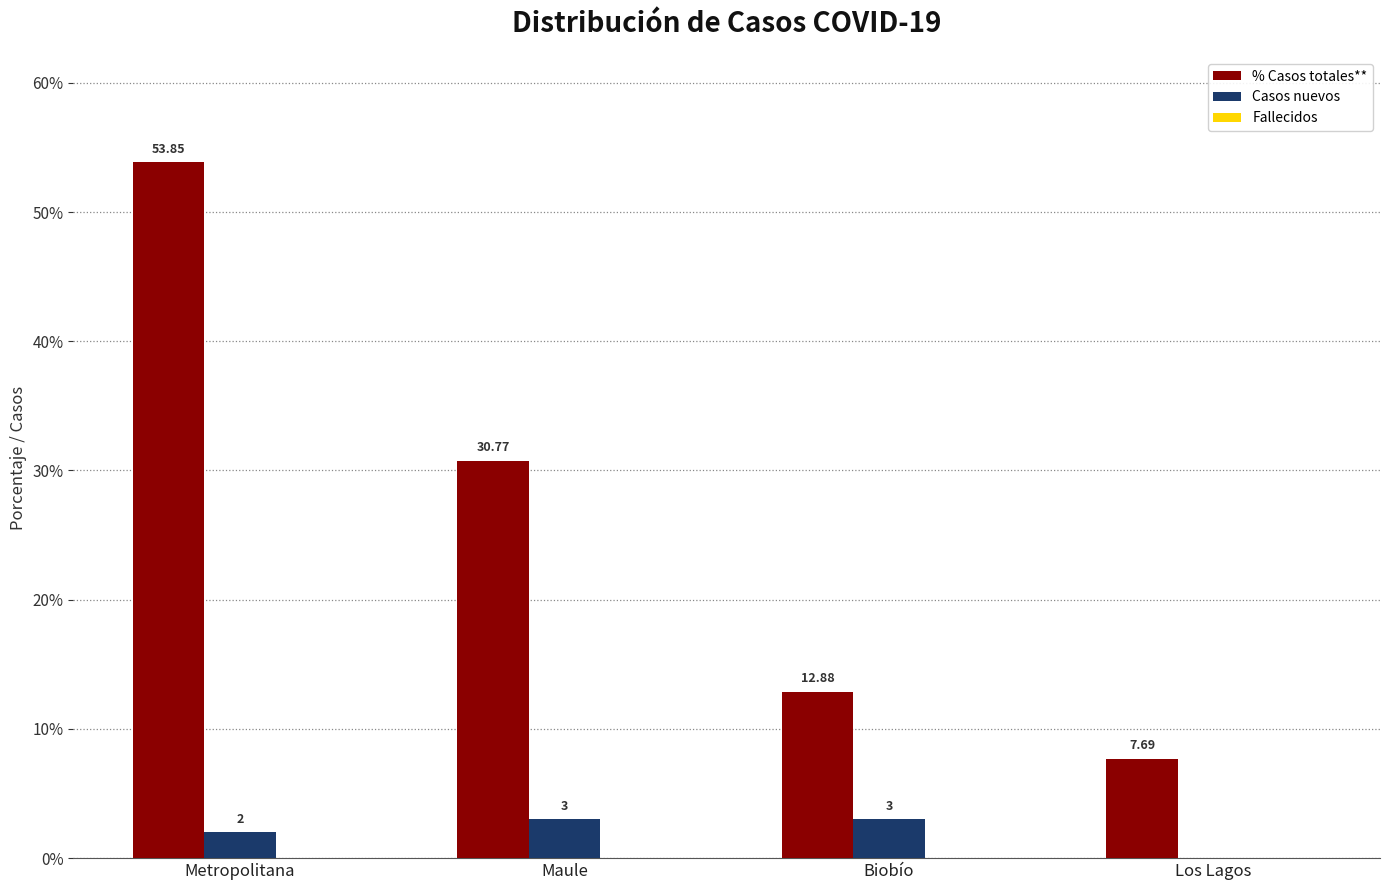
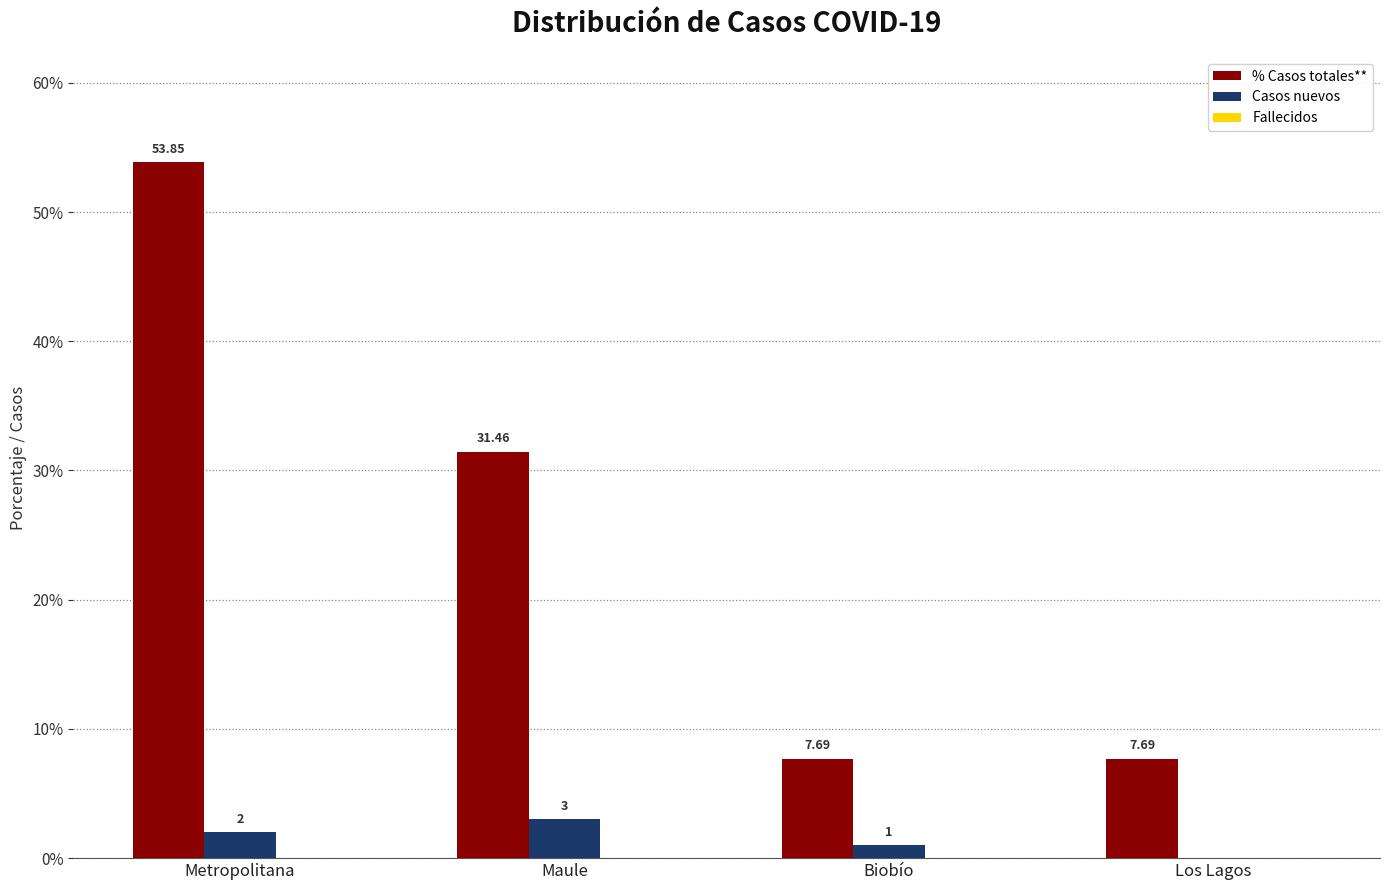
% Casos totales**, Maule: 30.77 -> 31.46
% Casos totales**, Biobío: 12.88 -> 7.69
Casos nuevos, Biobío: 3 -> 1
